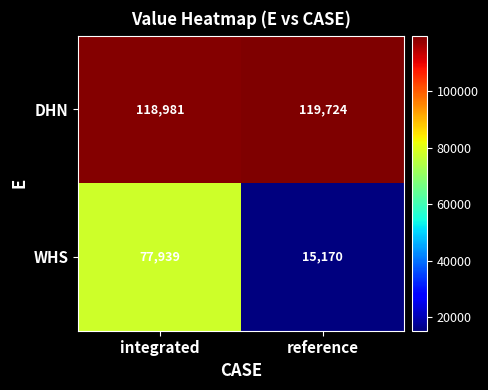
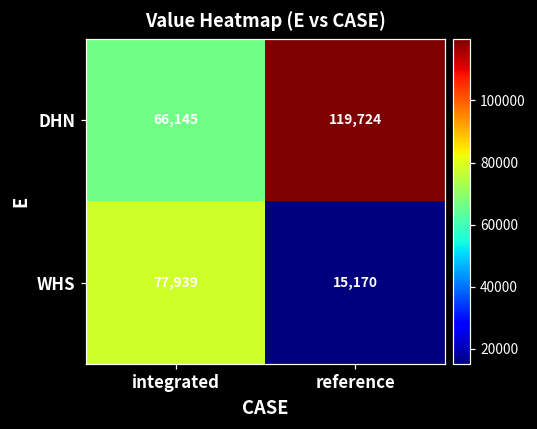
DHN, integrated: 118,981 -> 66,145
